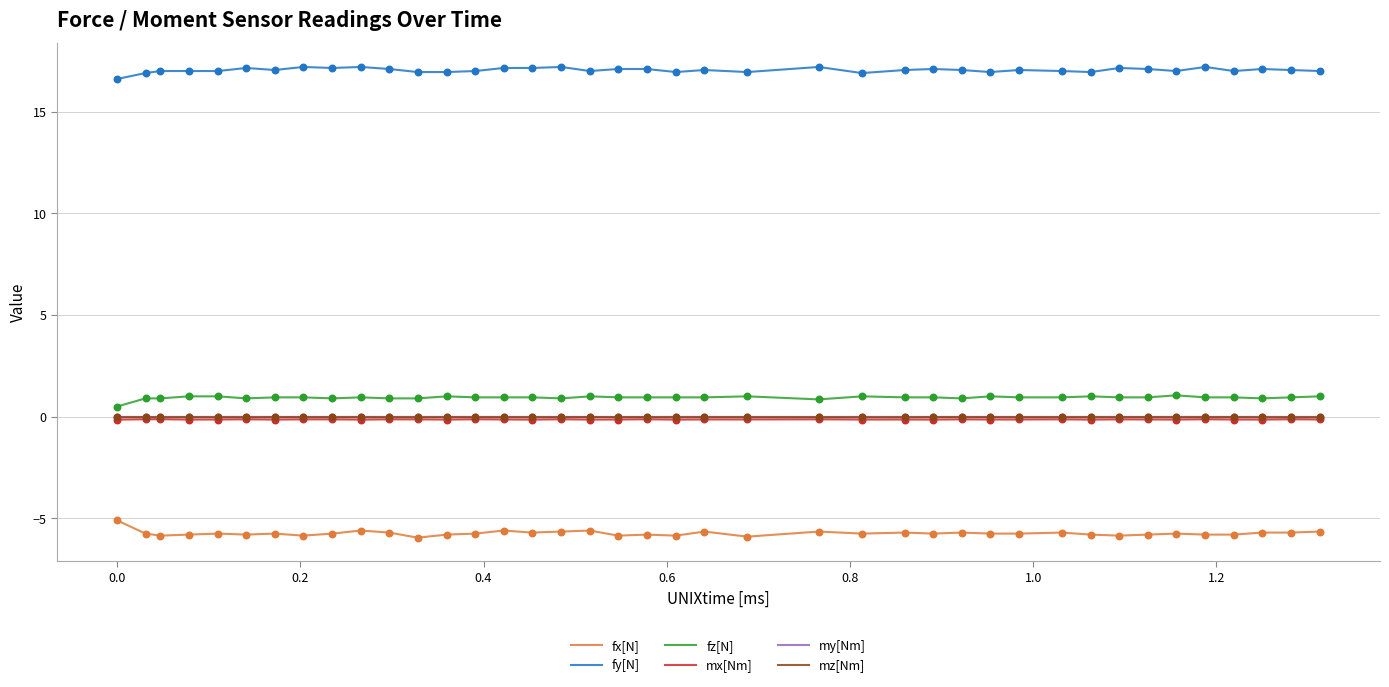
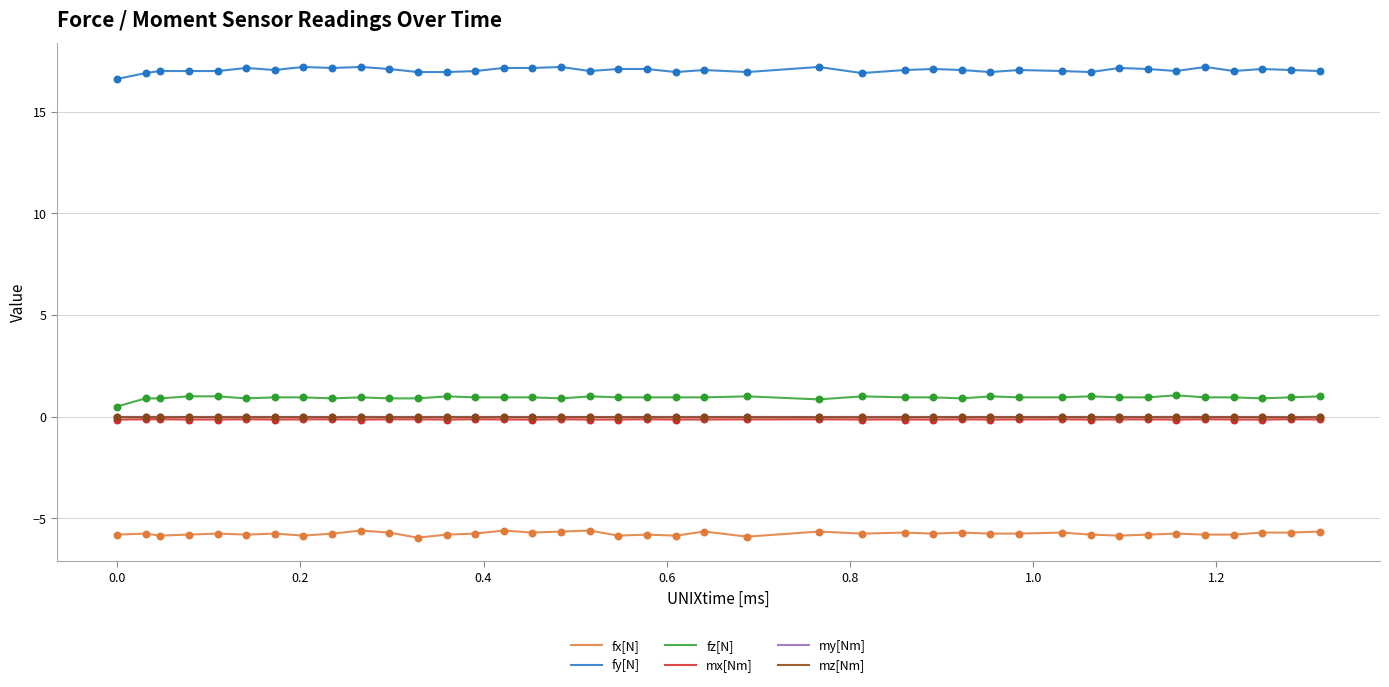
fx[N], 0.0: -5.1 -> -5.8
